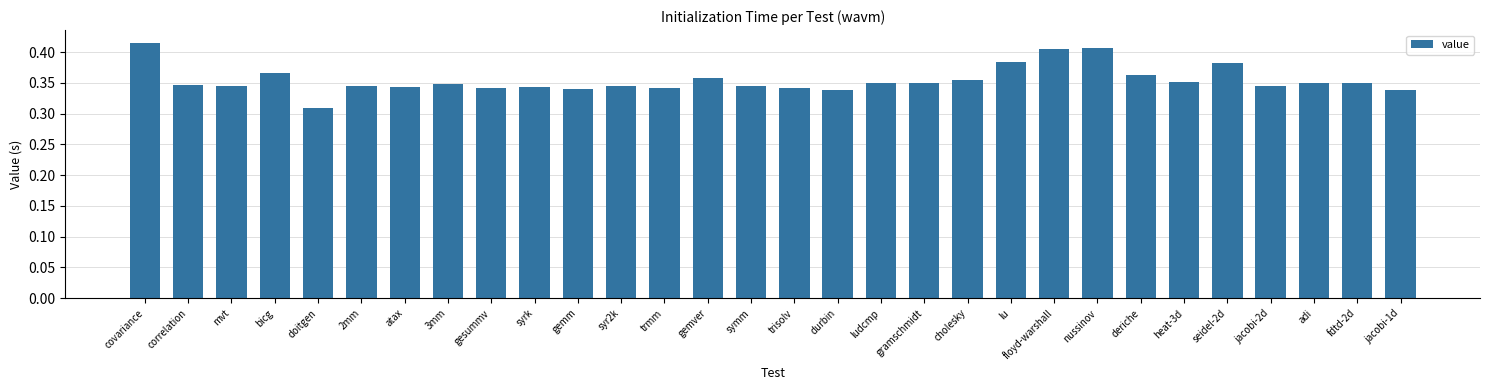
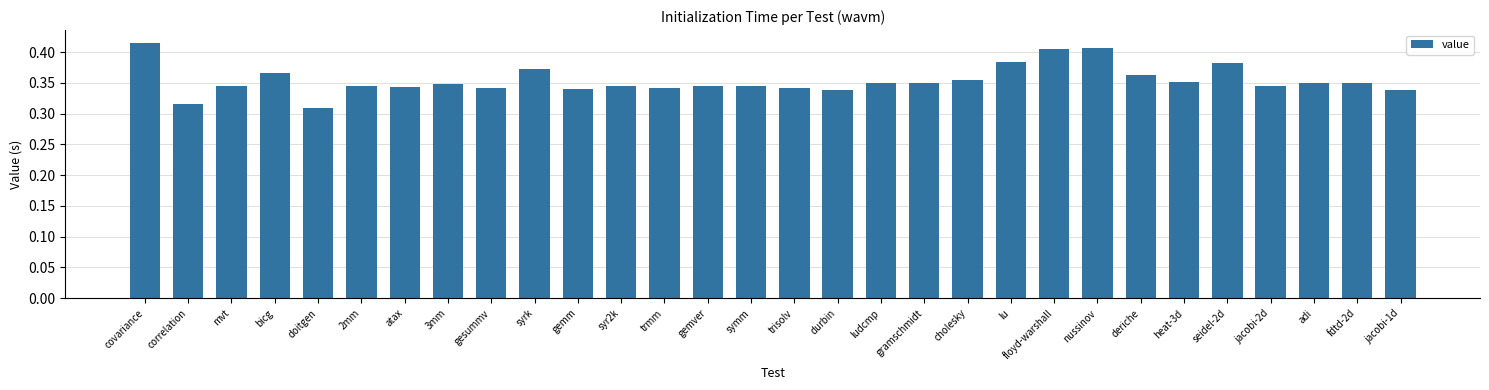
correlation: 0.35 -> 0.32
syrk: 0.34 -> 0.37
gemver: 0.36 -> 0.34
